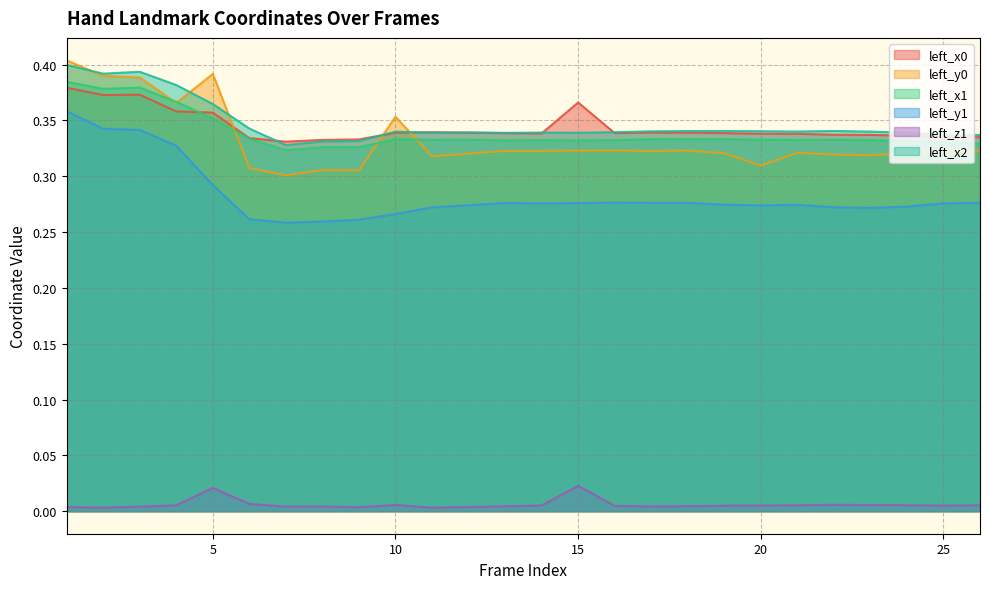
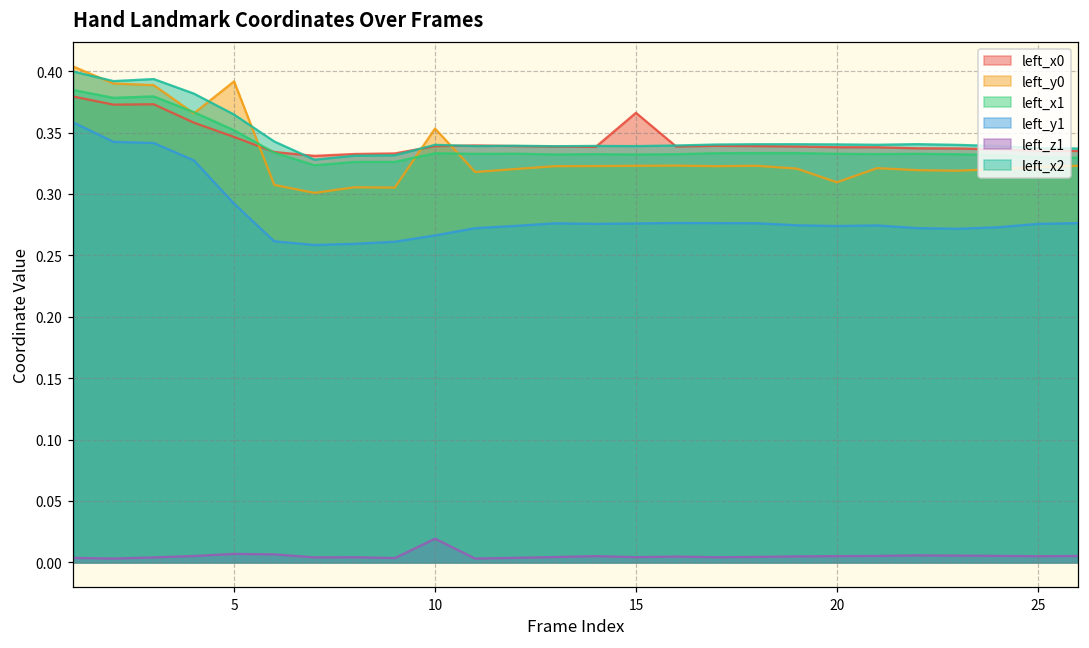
left_x0, 5: 0.357 -> 0.346
left_z1, 5: 0.021 -> 0.007
left_z1, 10: 0.006 -> 0.019
left_z1, 15: 0.023 -> 0.004
